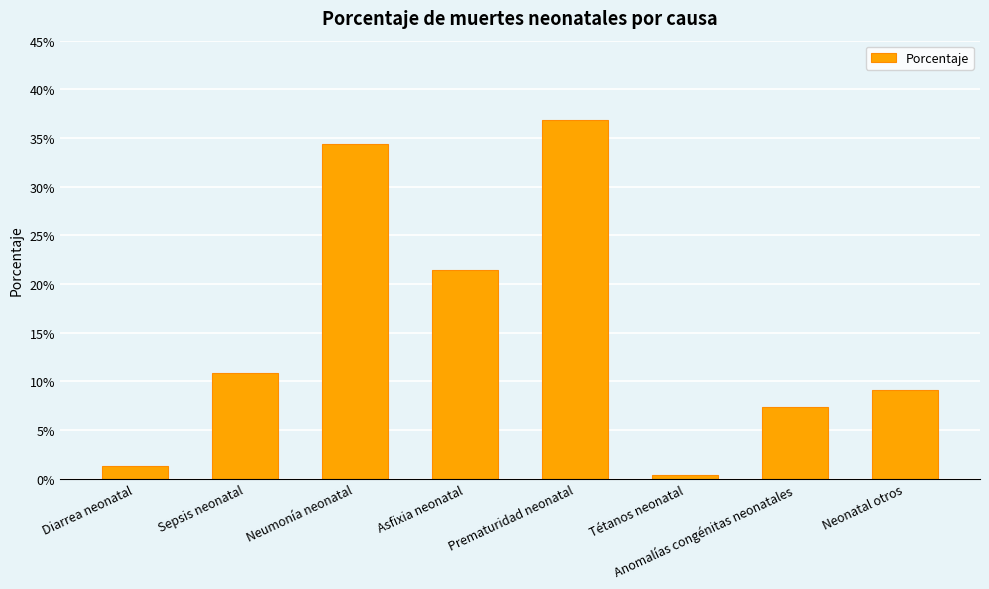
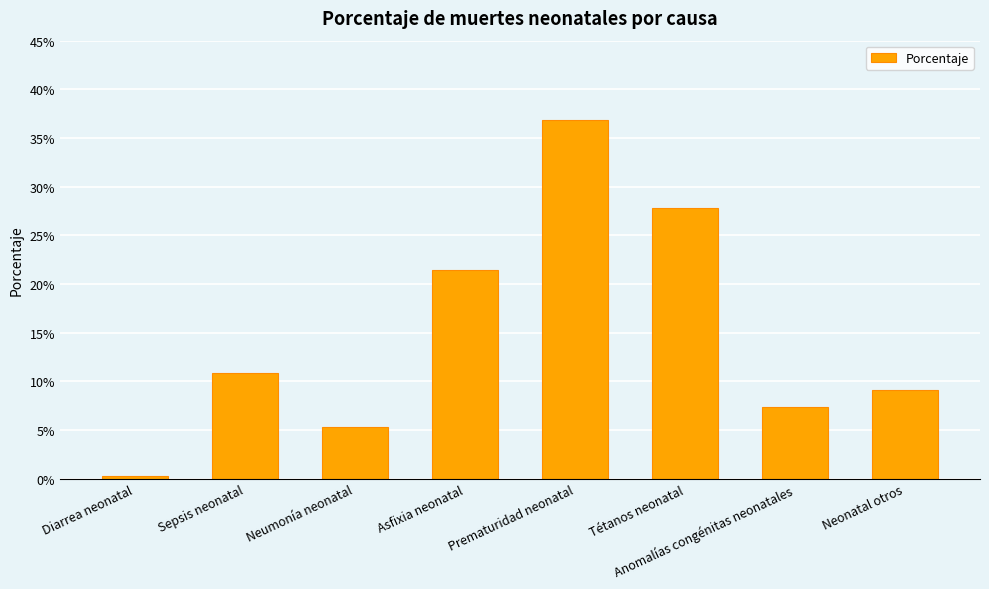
Diarrea neonatal: 1% -> 0%
Neumonía neonatal: 34% -> 5%
Tétanos neonatal: 0% -> 28%
